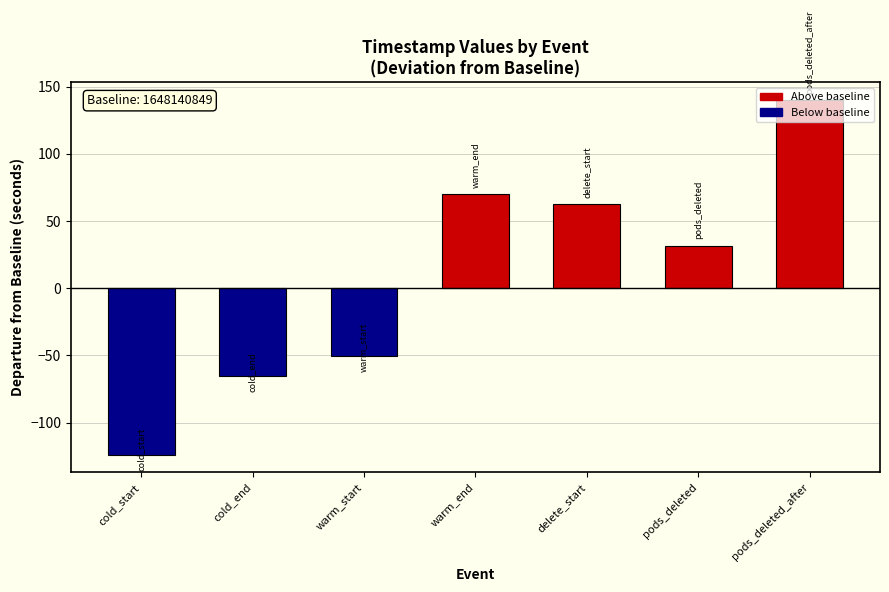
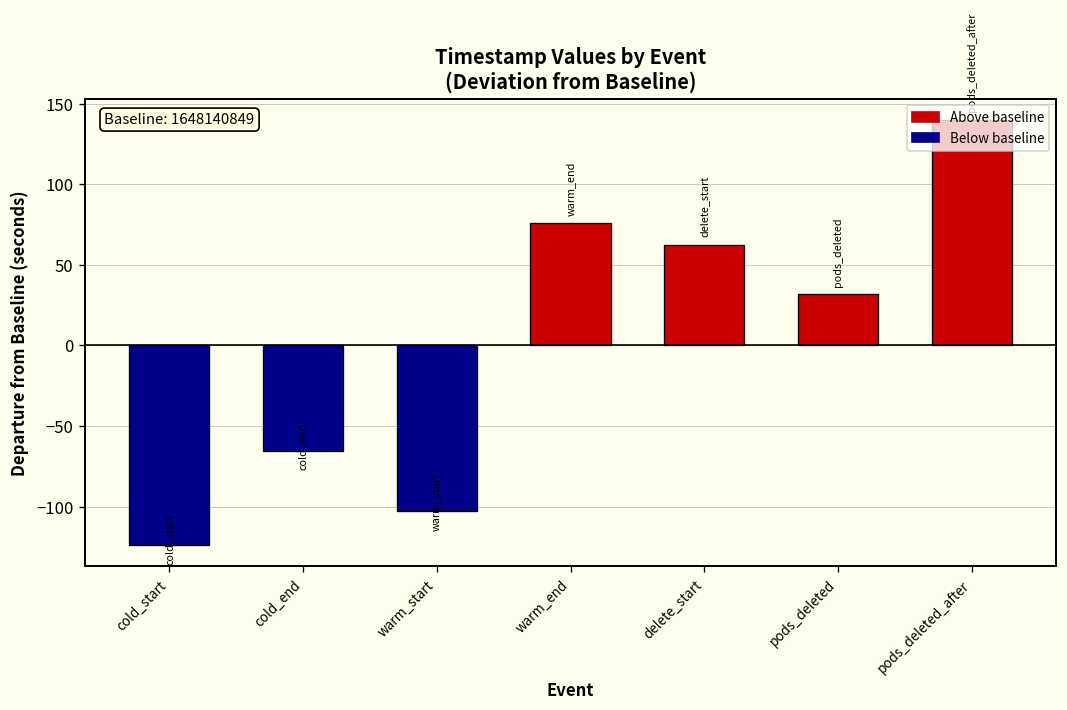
warm_start: -50 -> -103
warm_end: 70 -> 76
